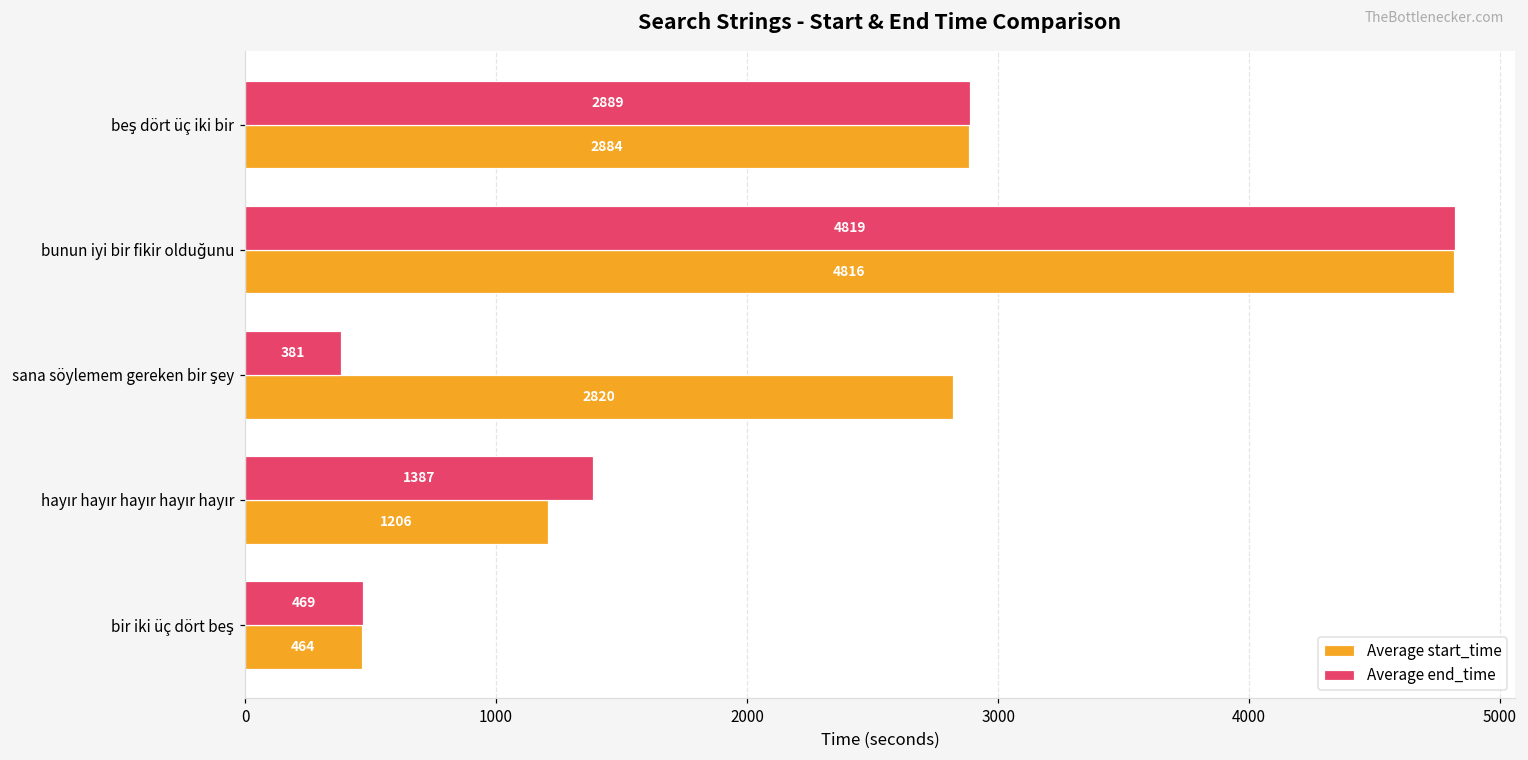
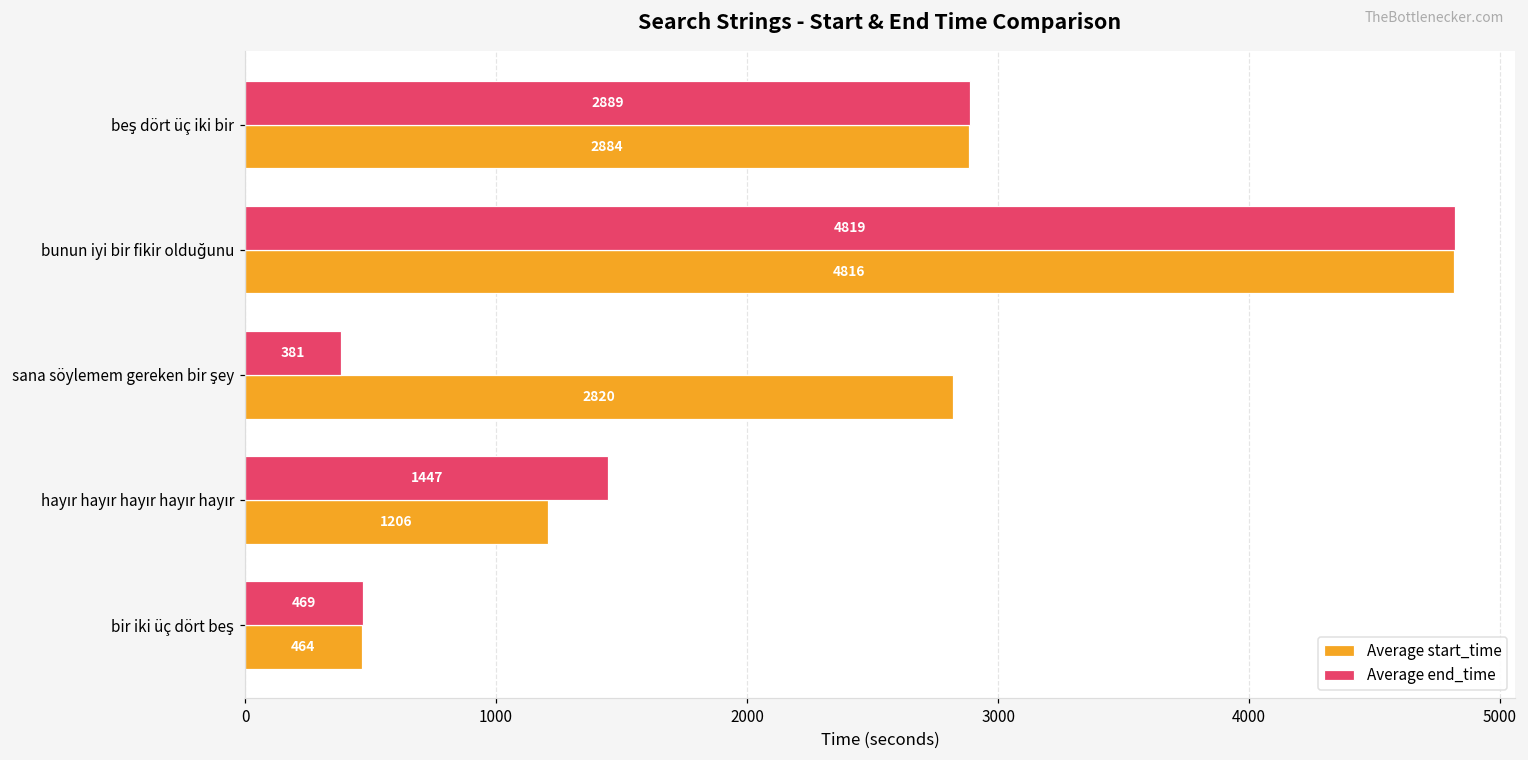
Average end_time, hayır hayır hayır hayır hayır: 1387 -> 1447
